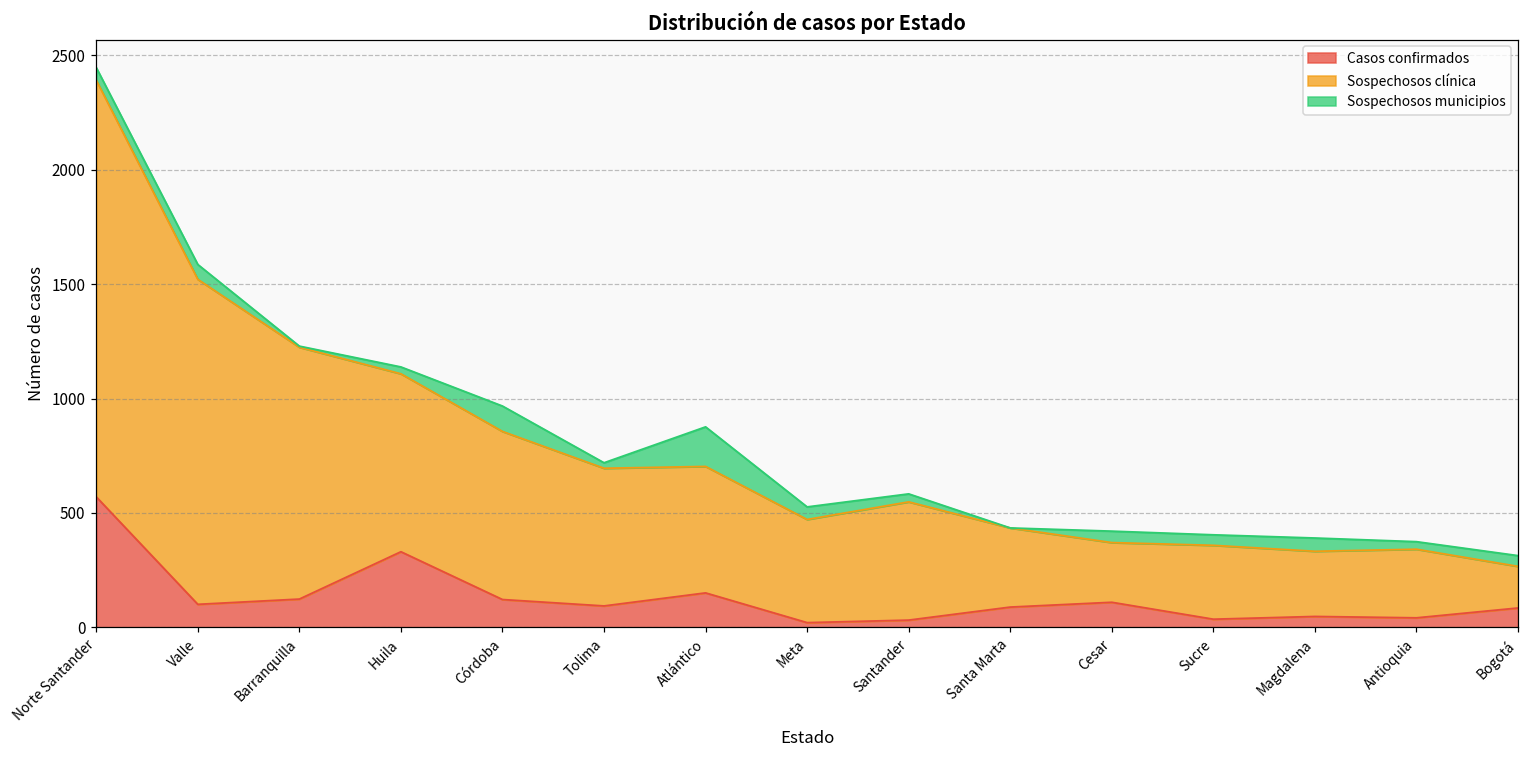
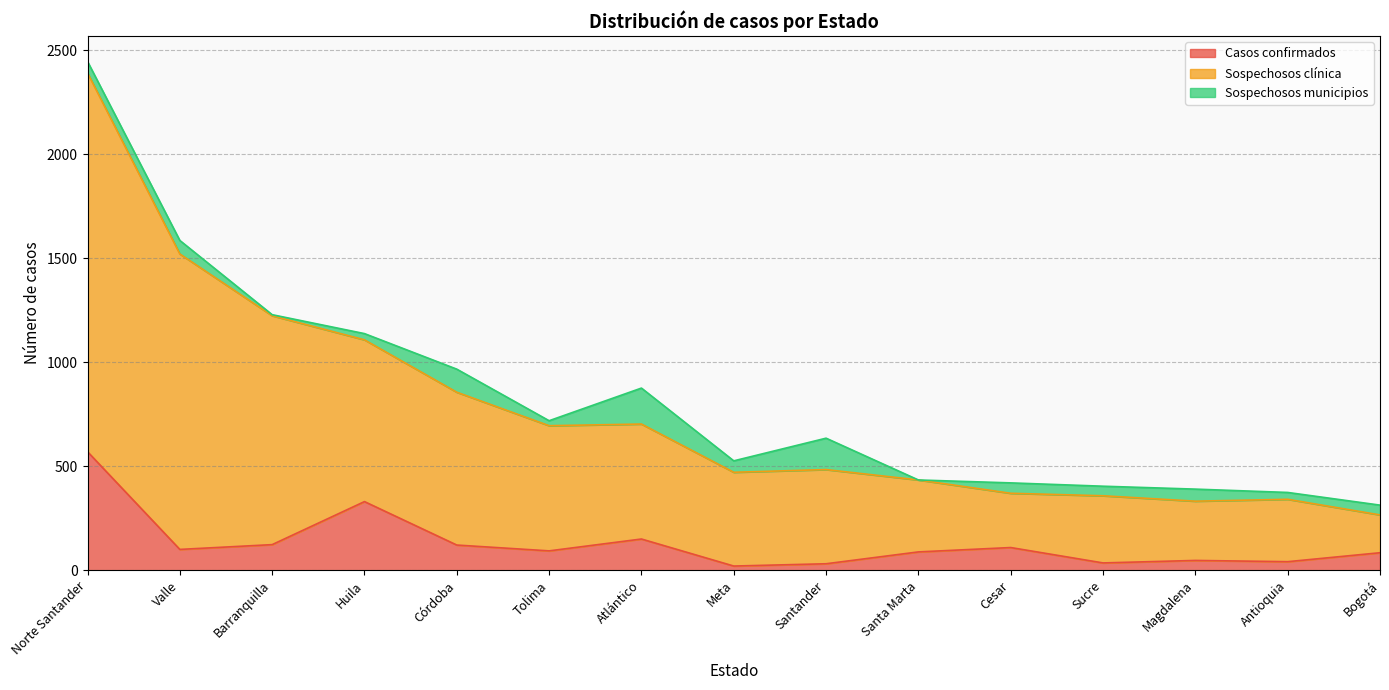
Sospechosos clínica, Santander: 520 -> 450
Sospechosos municipios, Santander: 40 -> 150
